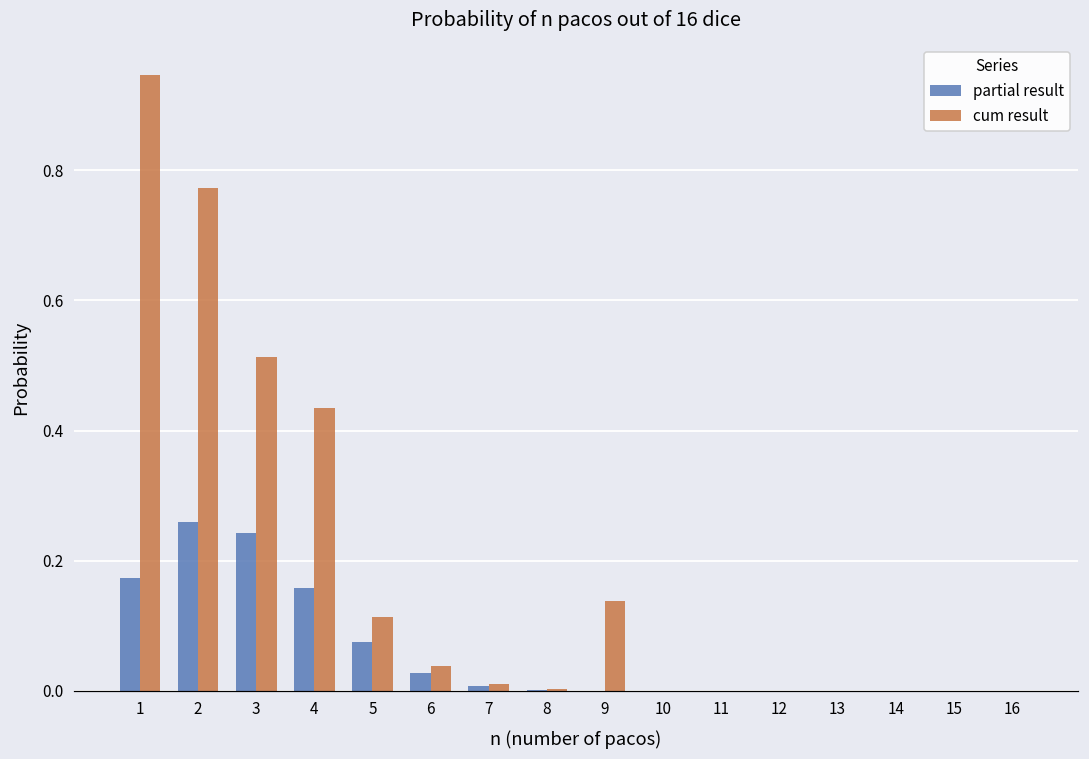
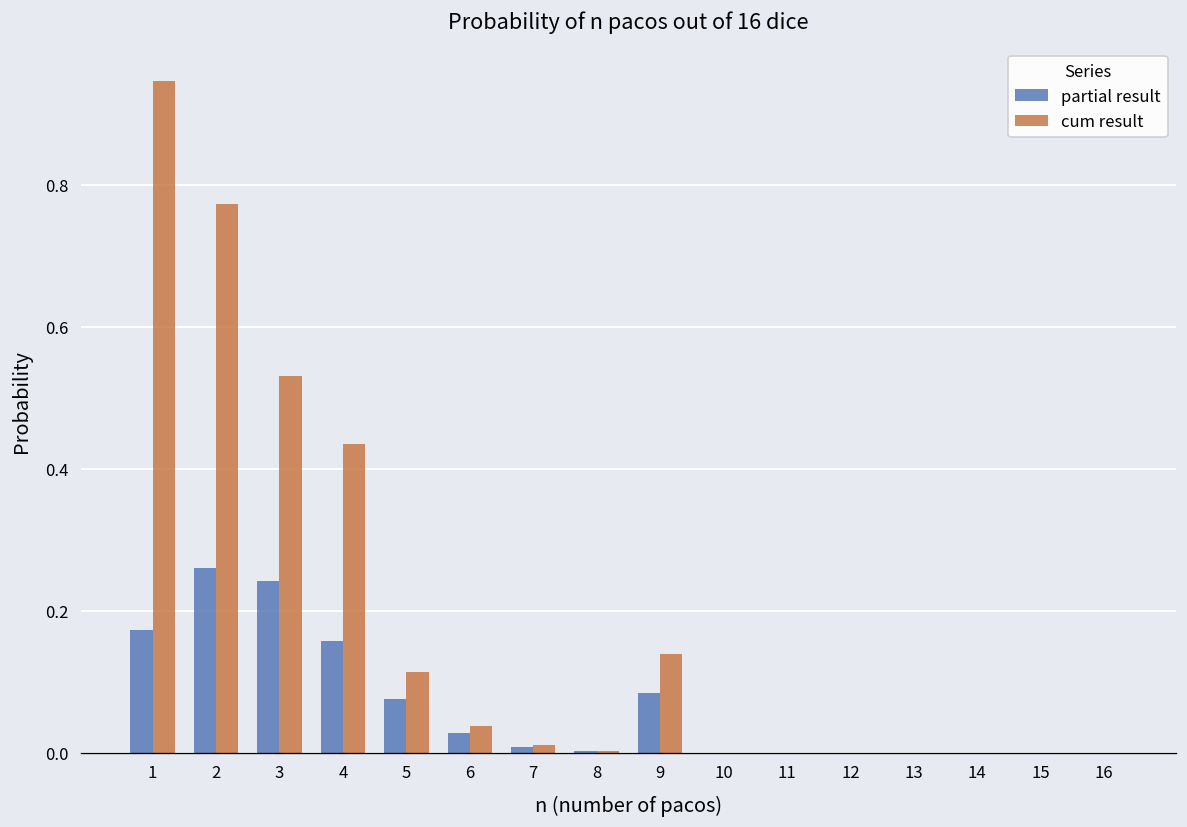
cum result, 3: 0.51 -> 0.53
partial result, 9: 0.00 -> 0.08
